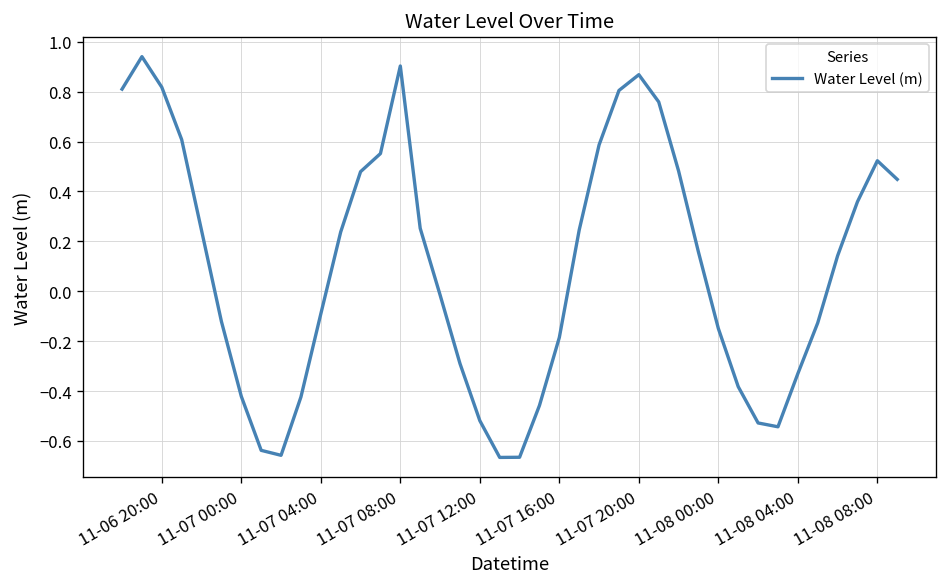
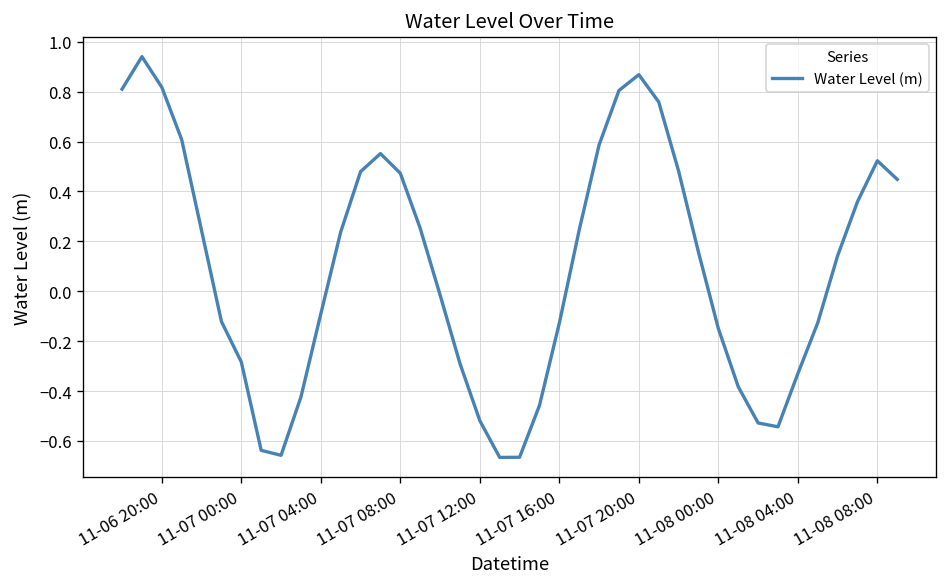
11-07 00:00: -0.42 -> -0.28
11-07 08:00: 0.90 -> 0.47
11-07 16:00: -0.19 -> -0.13
